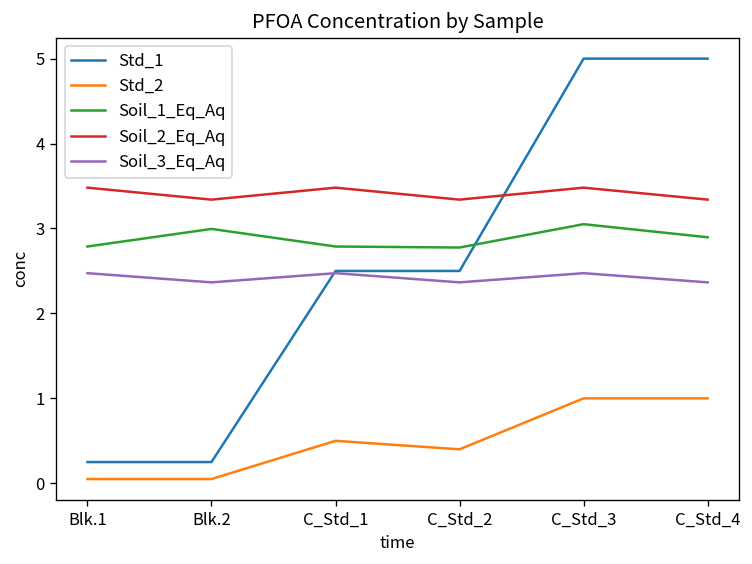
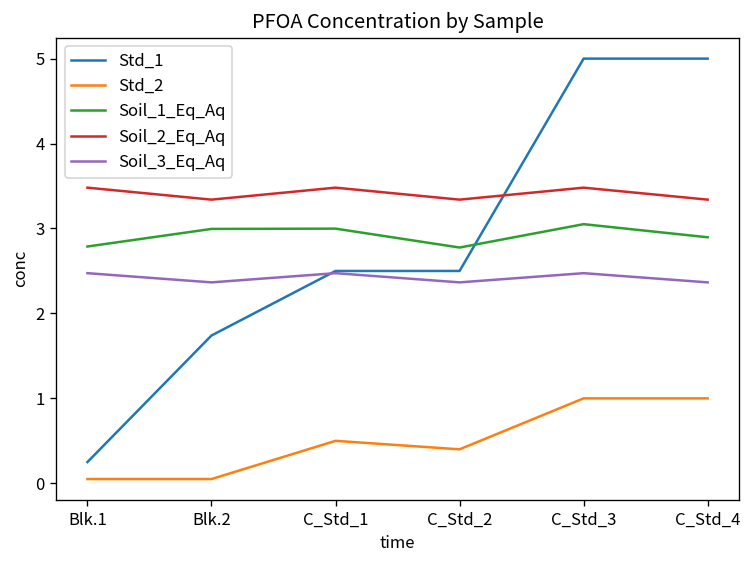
Std_1, Blk.2: 0.3 -> 1.7
Soil_1_Eq_Aq, C_Std_1: 2.8 -> 3.0
